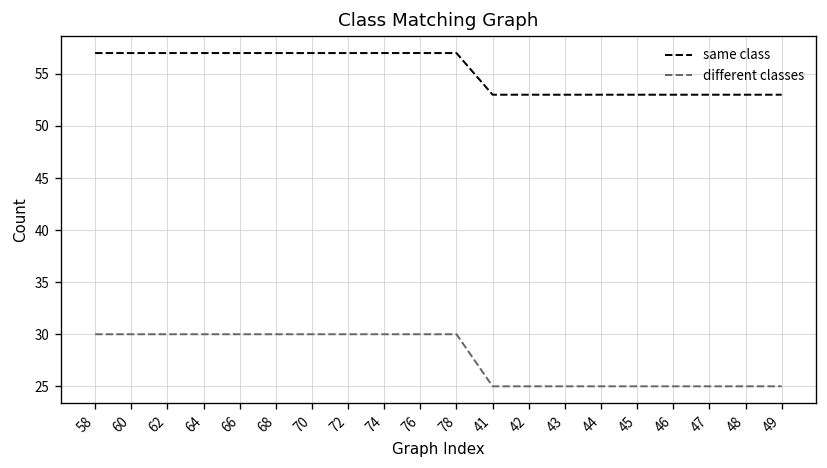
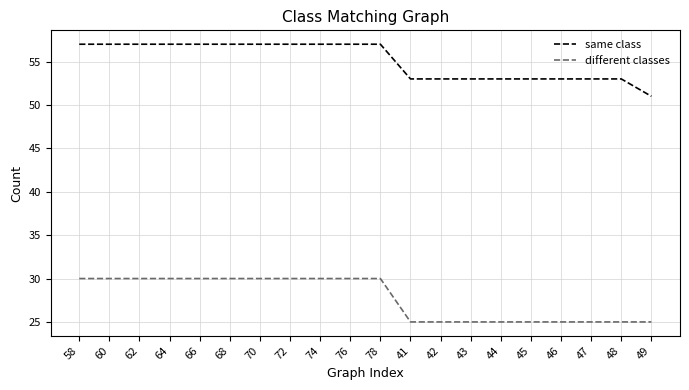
same class, 49: 53 -> 51
